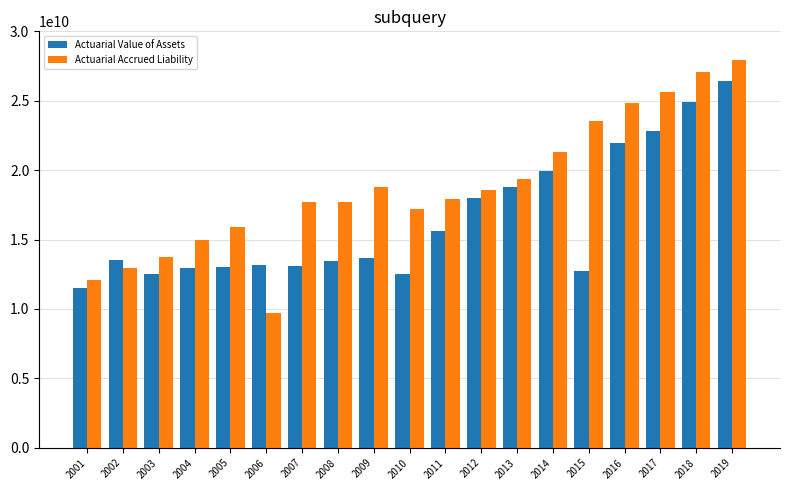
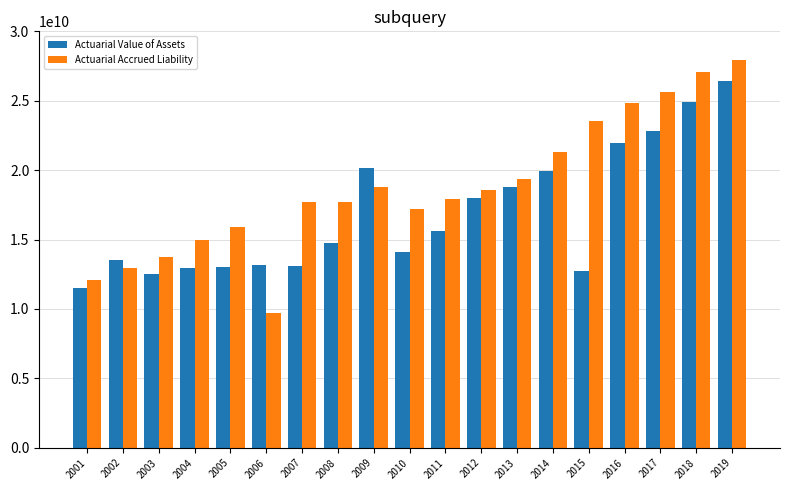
Actuarial Value of Assets, 2008: 13500000000 -> 14800000000
Actuarial Value of Assets, 2009: 13700000000 -> 20100000000
Actuarial Value of Assets, 2010: 12500000000 -> 14100000000
